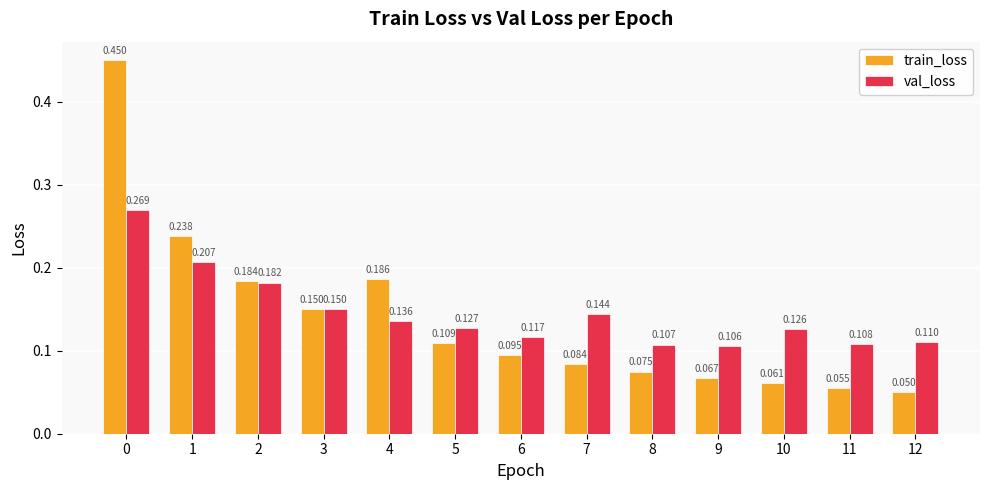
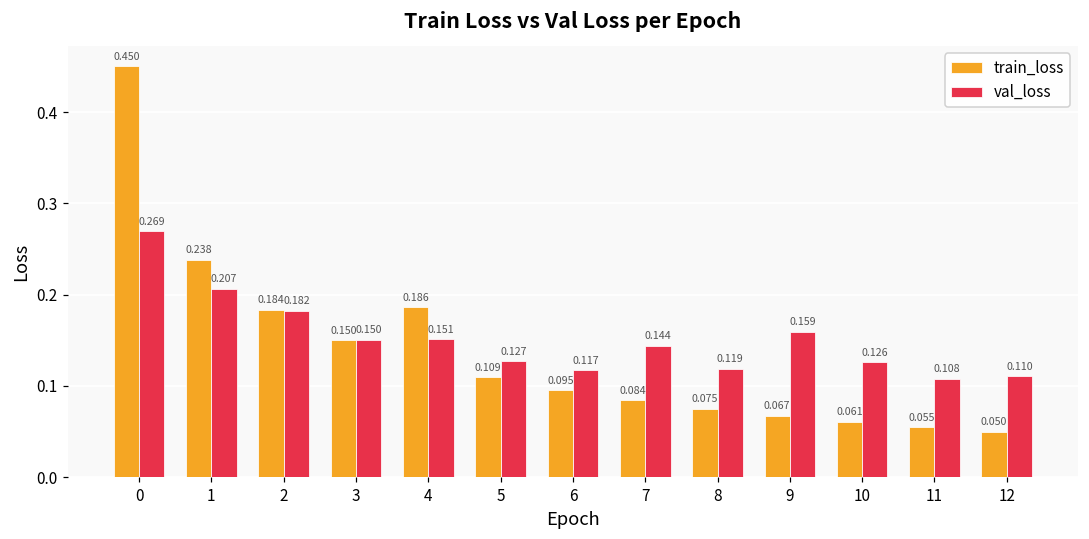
val_loss, 4: 0.136 -> 0.151
val_loss, 8: 0.107 -> 0.119
val_loss, 9: 0.106 -> 0.159
